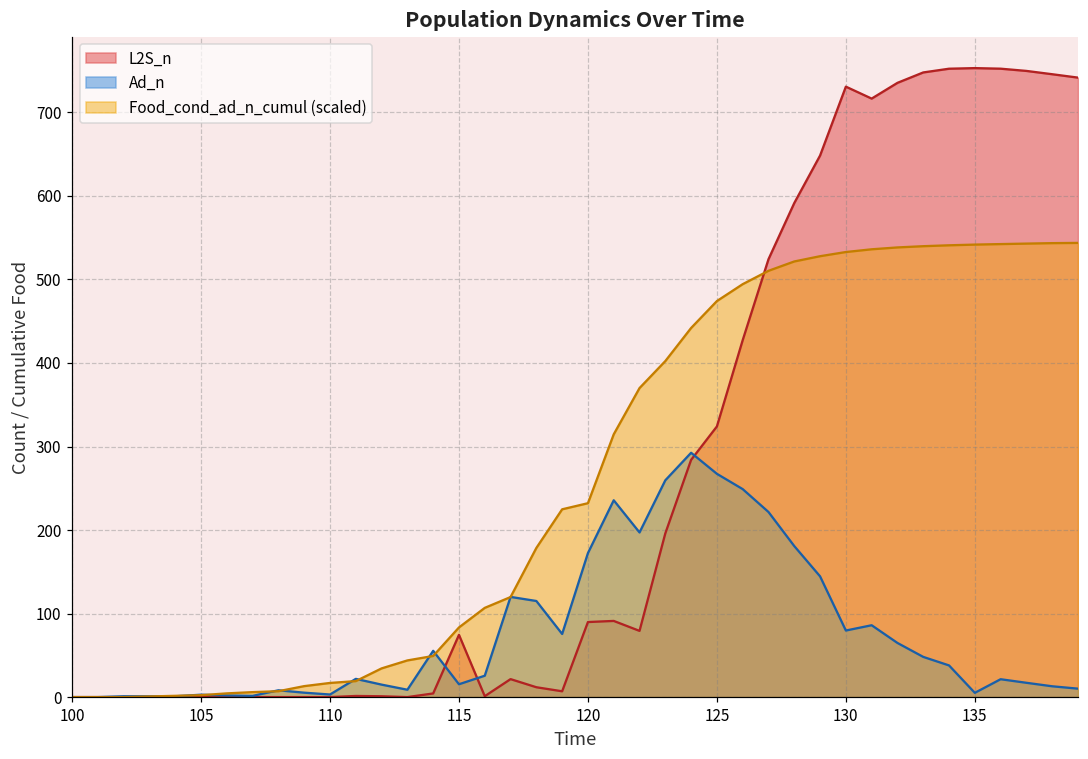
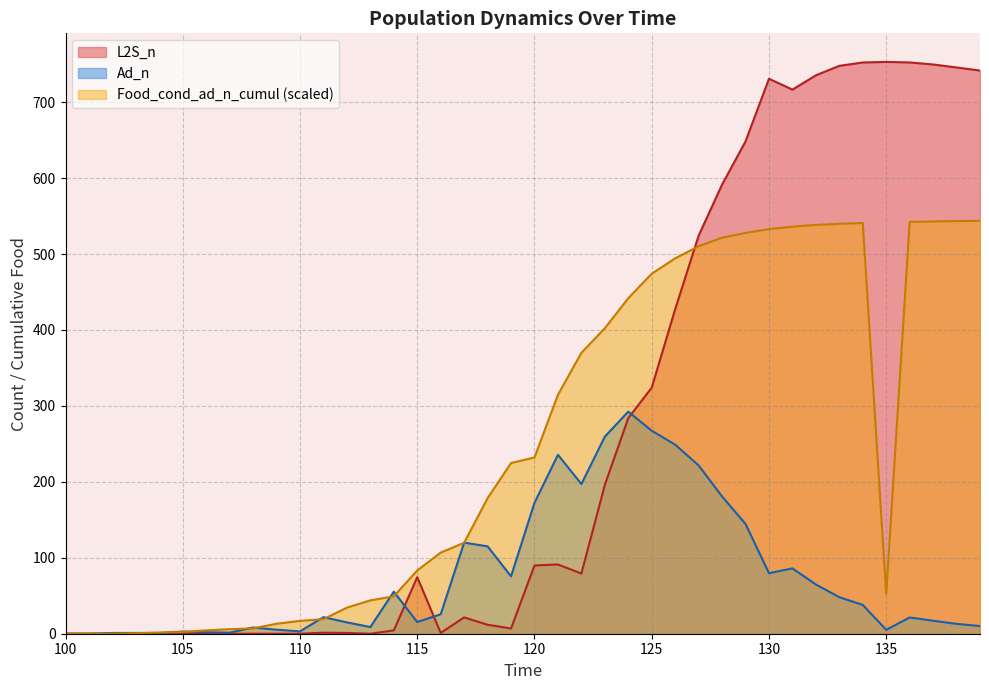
Food_cond_ad_n_cumul (scaled), 135: 540 -> 50
